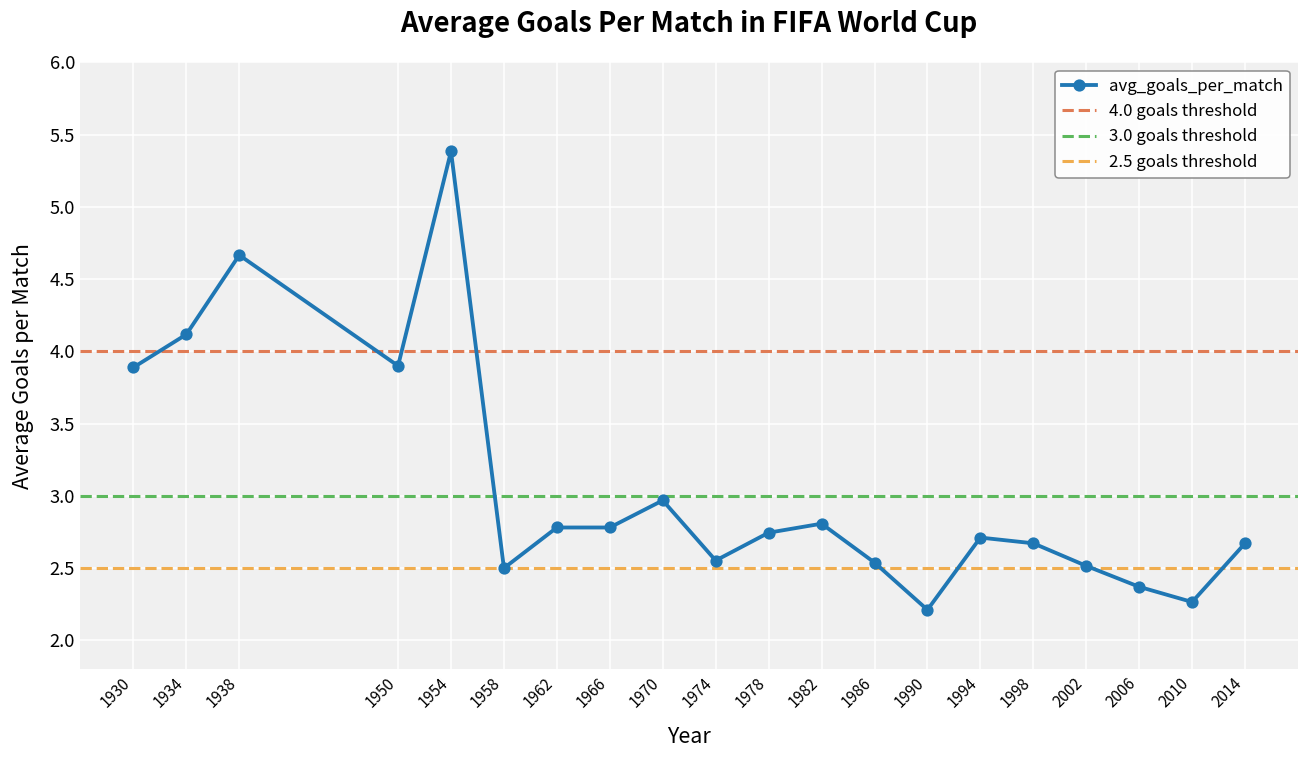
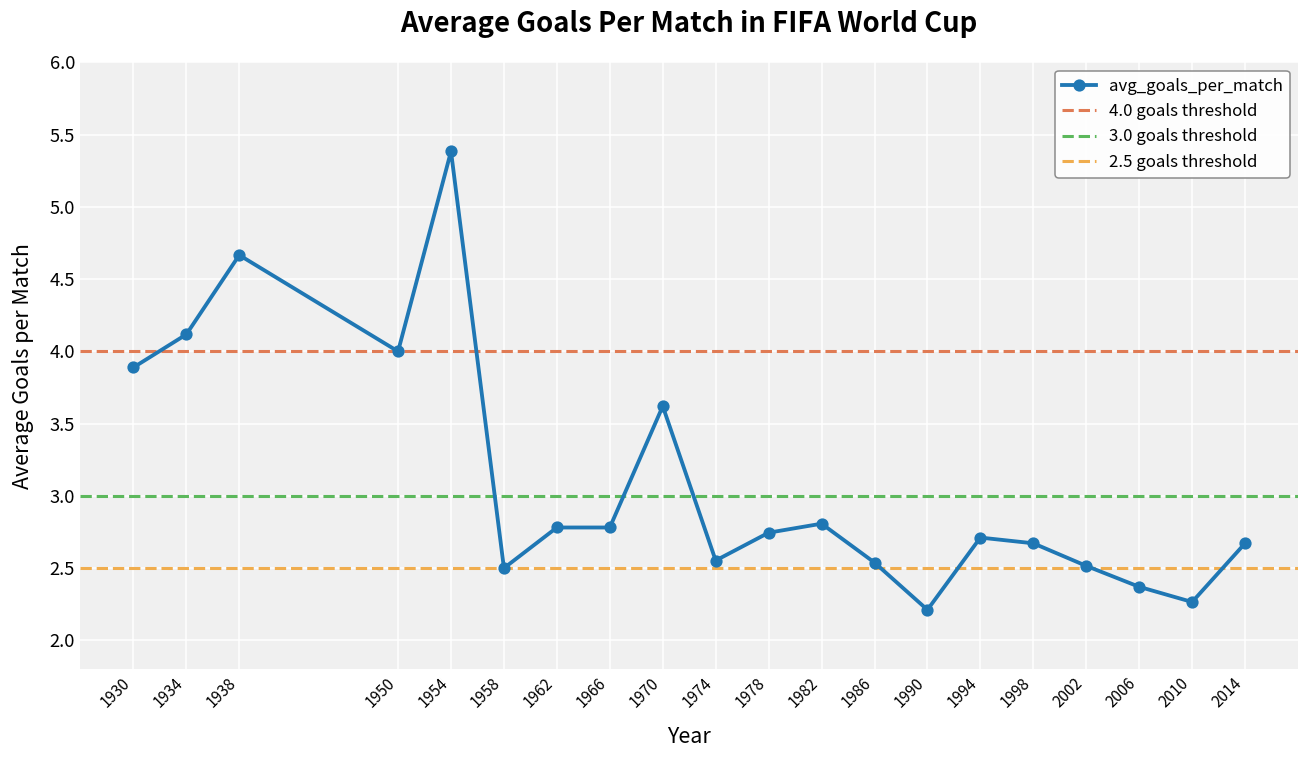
1950: 3.9 -> 4.0
1970: 2.97 -> 3.62
